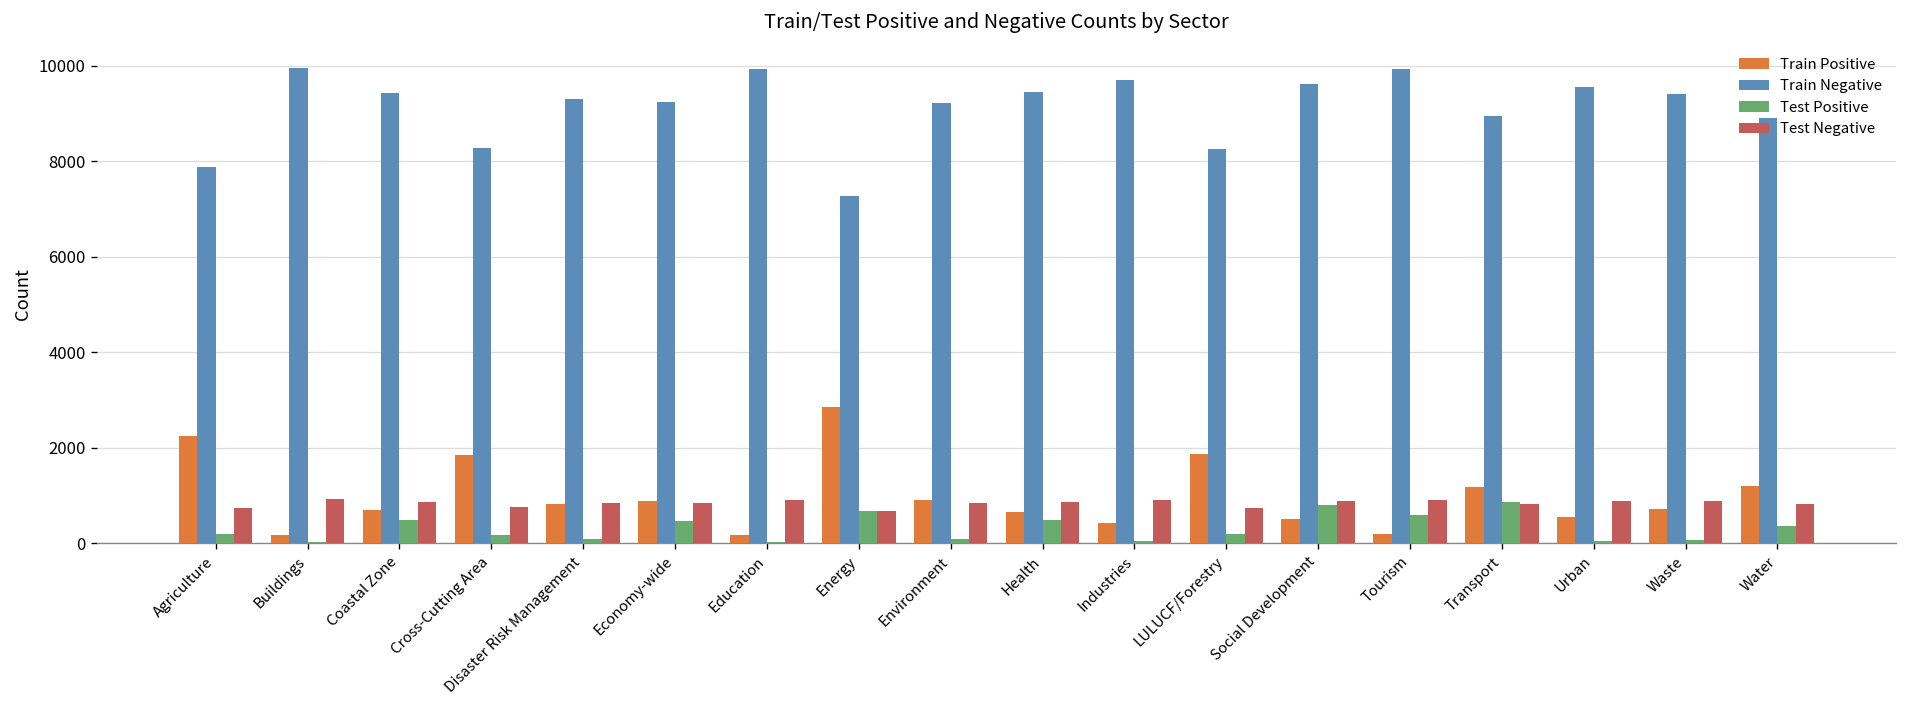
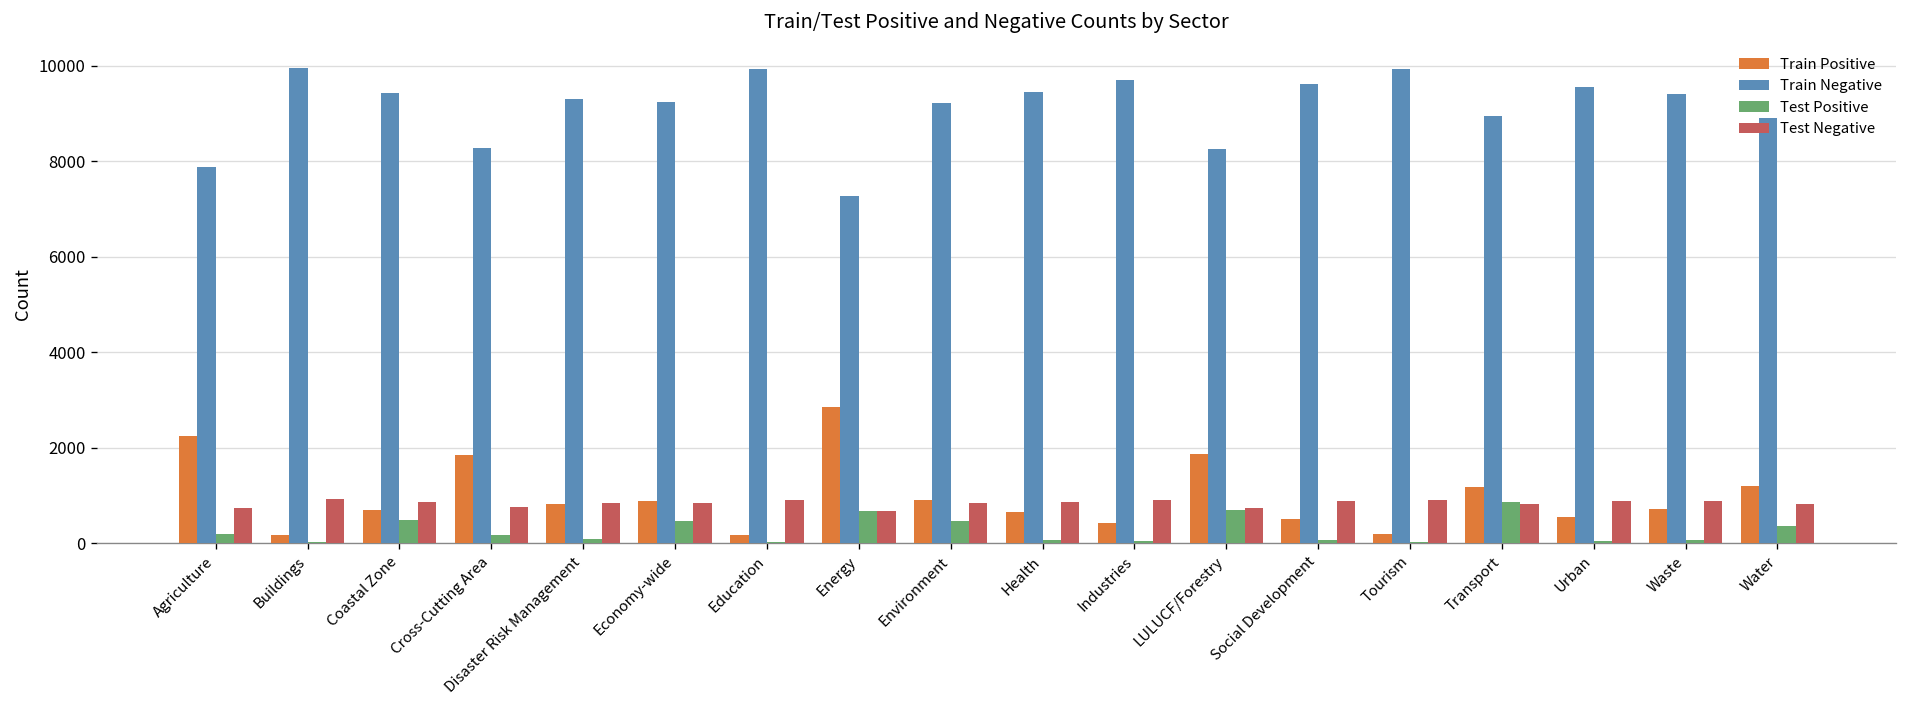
Test Positive, Environment: 100 -> 500
Test Positive, Health: 500 -> 100
Test Positive, LULUCF/Forestry: 200 -> 700
Test Positive, Social Development: 800 -> 100
Test Positive, Tourism: 600 -> 0
